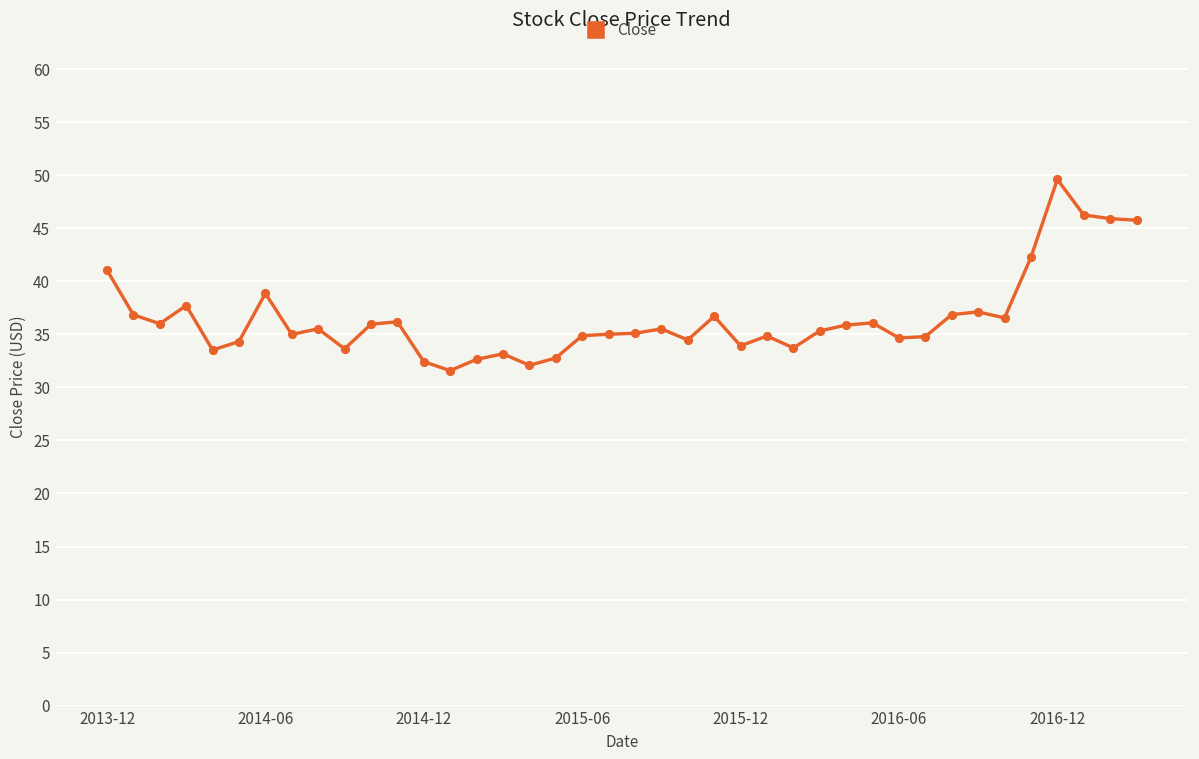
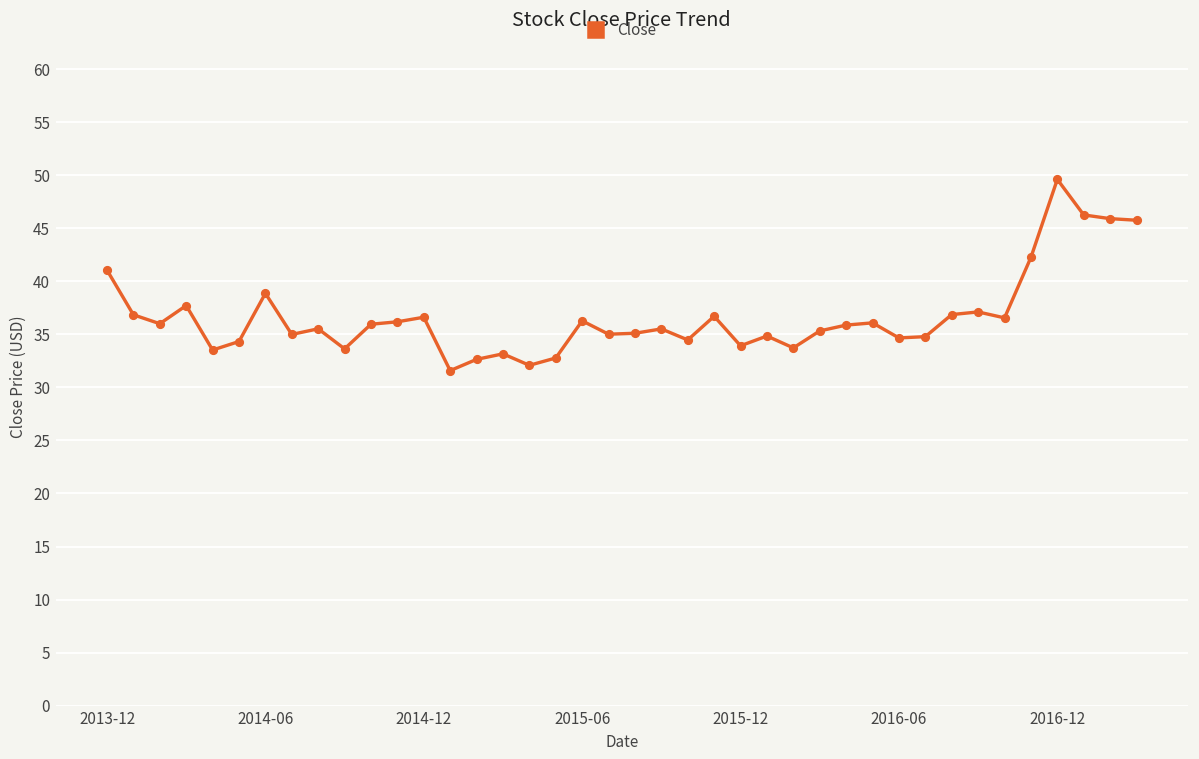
2014-12: 32 -> 37
2015-06: 35 -> 36
